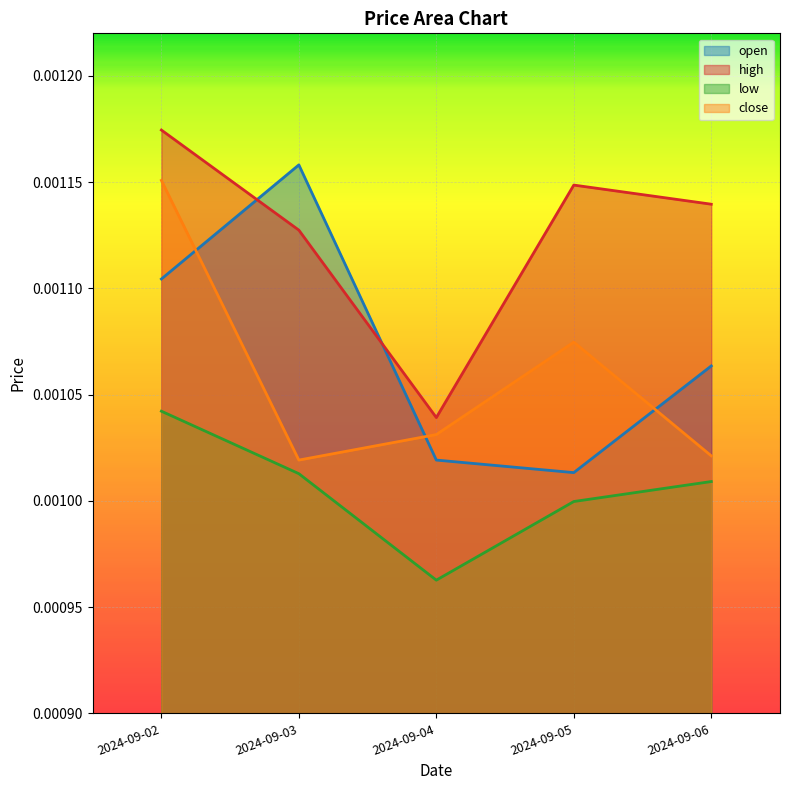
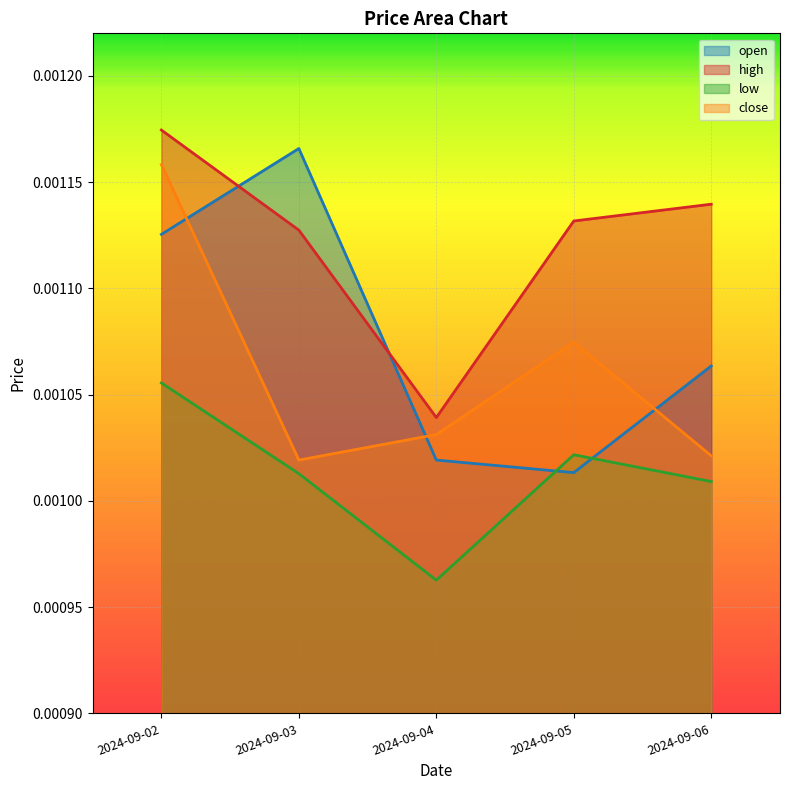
open, 2024-09-02: 0.001104 -> 0.001125
low, 2024-09-02: 0.001042 -> 0.001056
close, 2024-09-02: 0.001151 -> 0.001158
open, 2024-09-03: 0.001158 -> 0.001166
high, 2024-09-05: 0.001149 -> 0.001132
low, 2024-09-05: 0.001000 -> 0.001022
